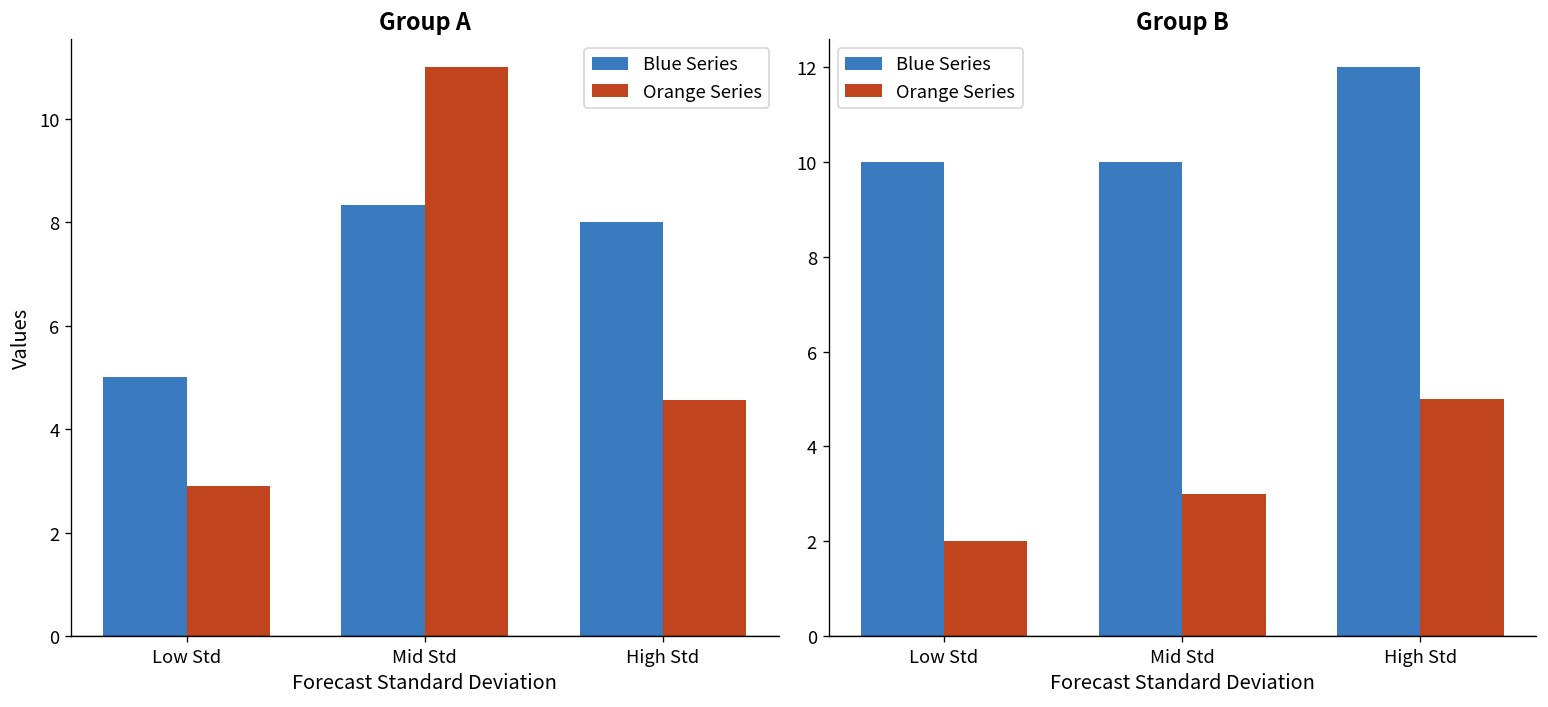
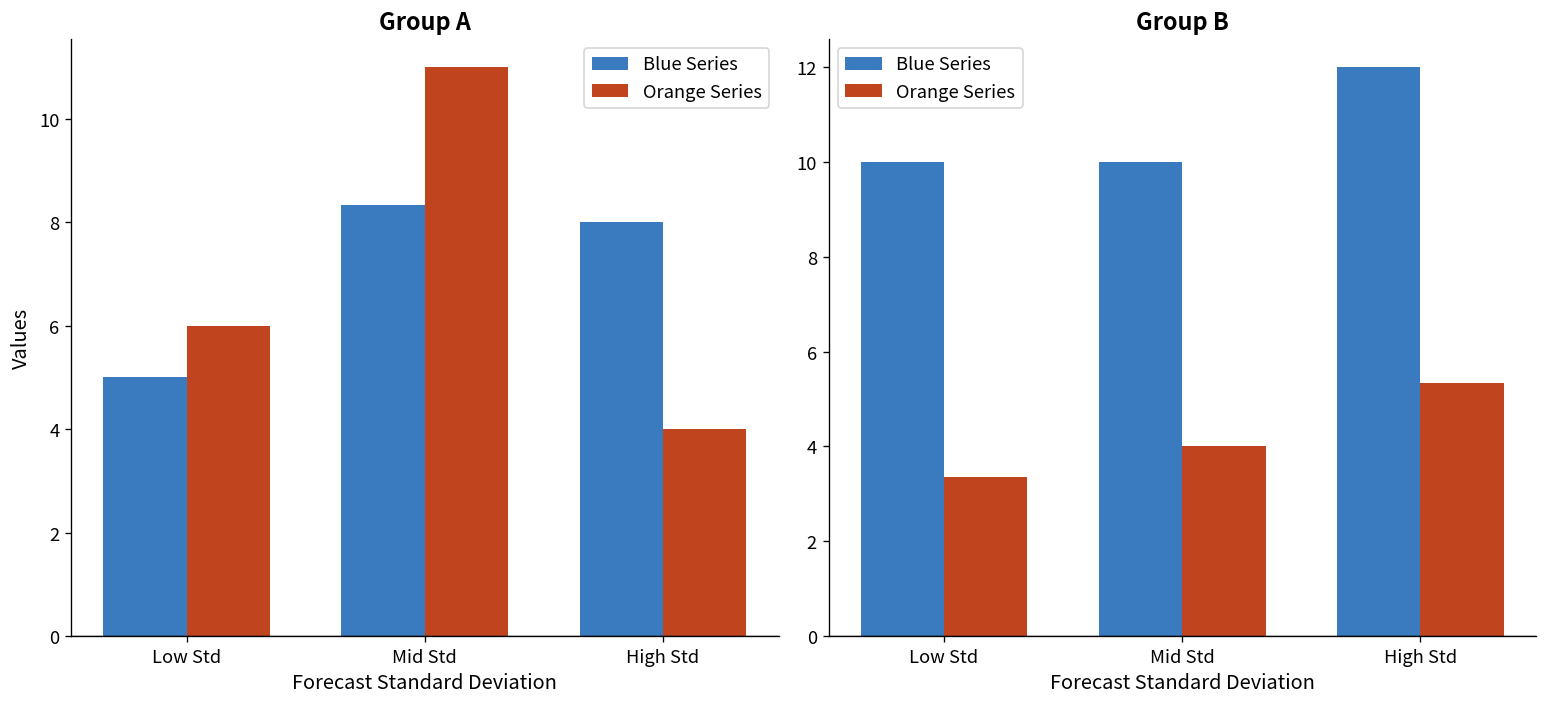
Group A, Orange Series, Low Std: 2.9 -> 6.0
Group A, Orange Series, High Std: 4.6 -> 4.0
Group B, Orange Series, Low Std: 2.0 -> 3.4
Group B, Orange Series, Mid Std: 3 -> 4
Group B, Orange Series, High Std: 5.0 -> 5.3
